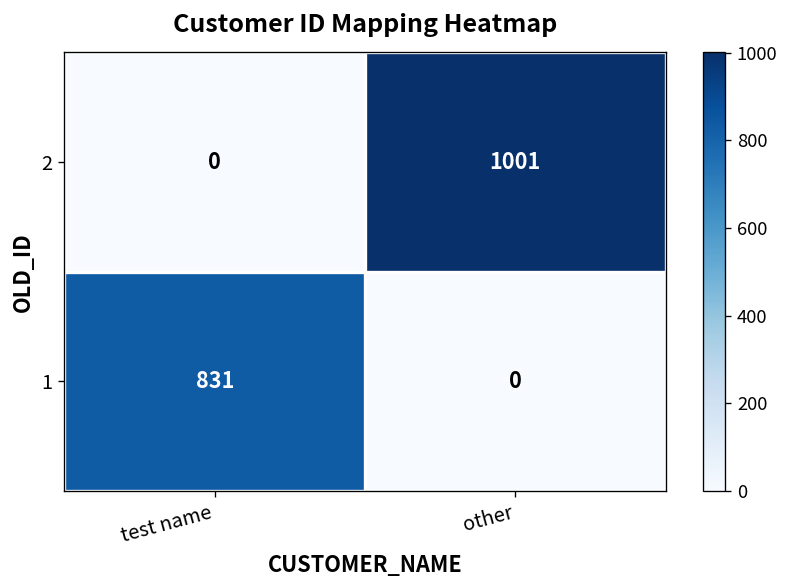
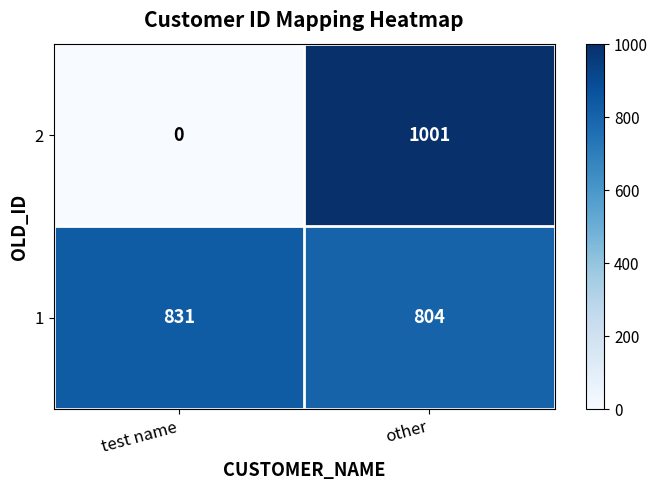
1, other: 0 -> 804
